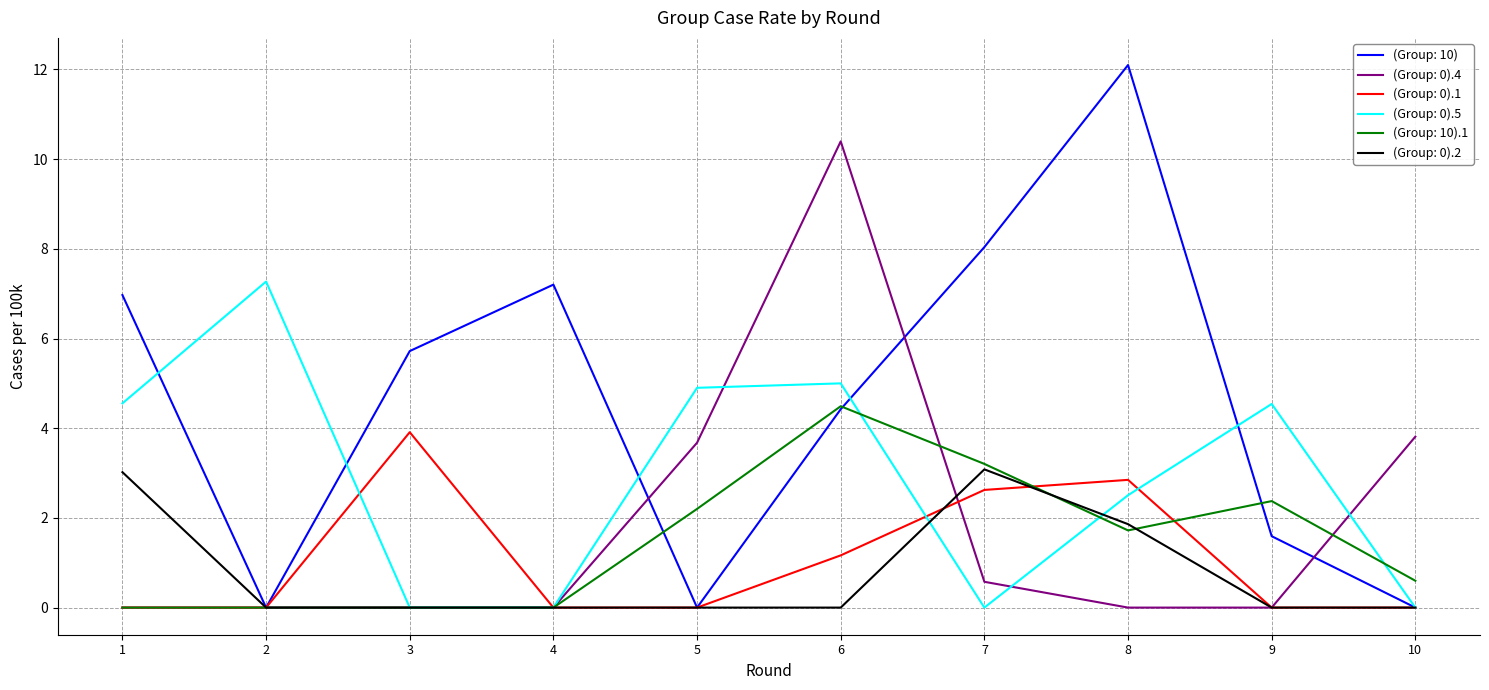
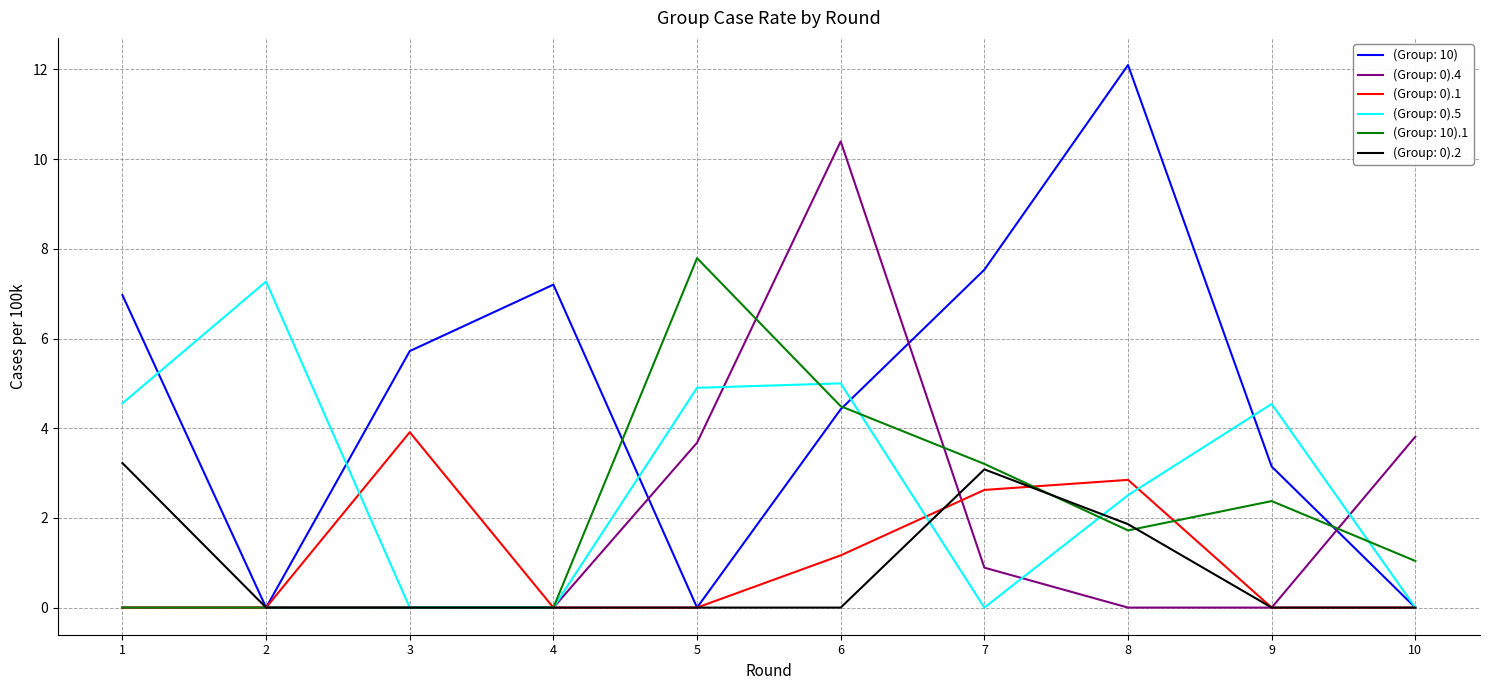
(Group: 0).2, 1: 3.0 -> 3.2
(Group: 10).1, 5: 2.2 -> 7.8
(Group: 10), 7: 8.0 -> 7.5
(Group: 0).4, 7: 0.6 -> 0.9
(Group: 10), 9: 1.6 -> 3.1
(Group: 10).1, 10: 0.6 -> 1.0
